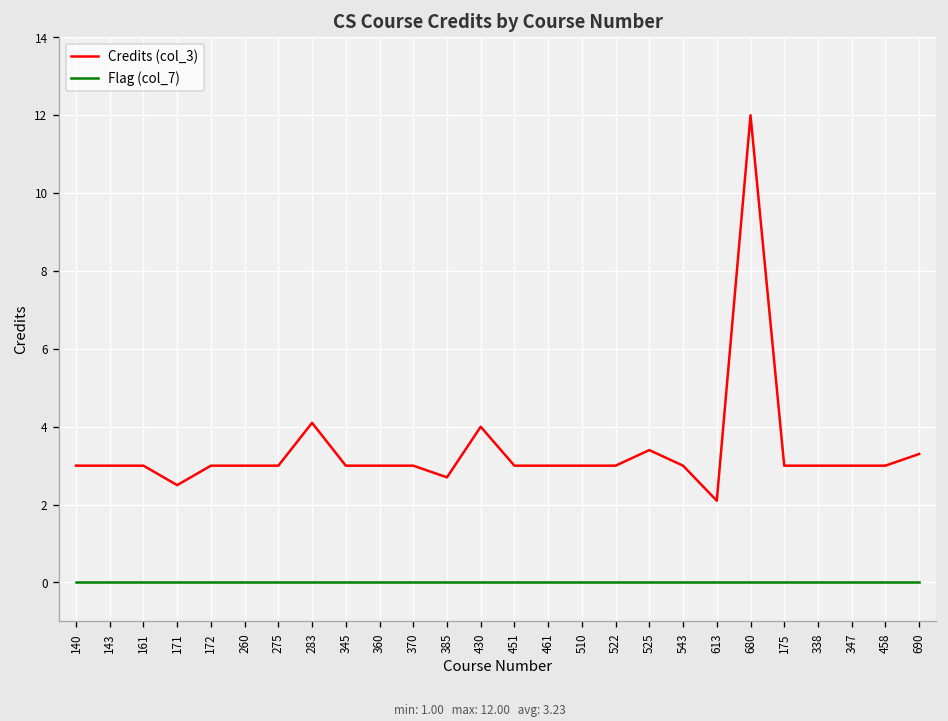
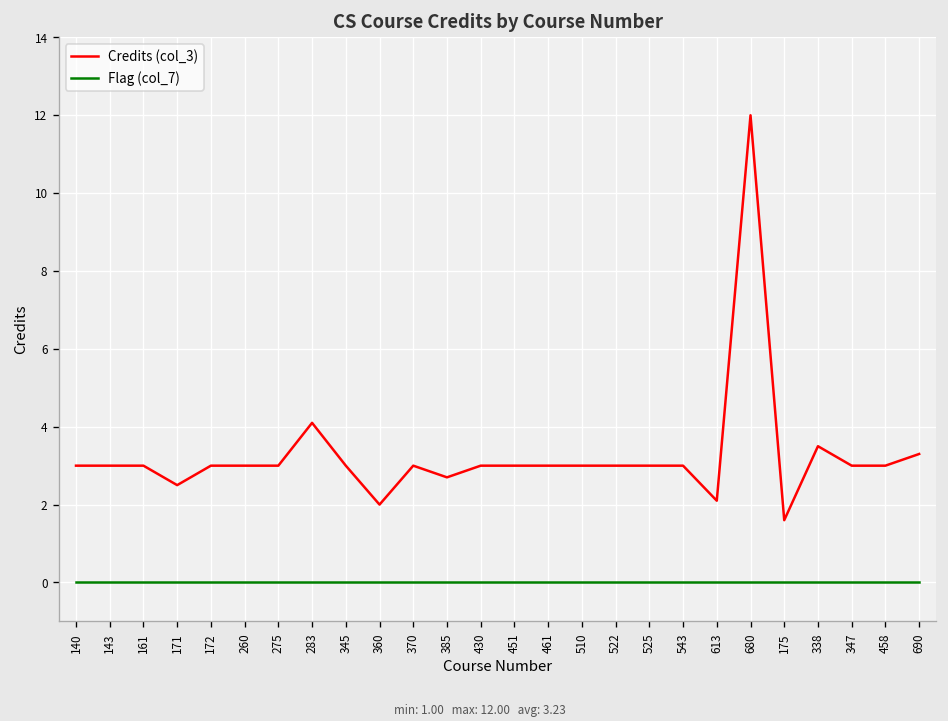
Credits (col_3), 360: 3 -> 2
Credits (col_3), 430: 4 -> 3
Credits (col_3), 525: 3.4 -> 3.0
Credits (col_3), 175: 3.0 -> 1.6
Credits (col_3), 338: 3.0 -> 3.5
